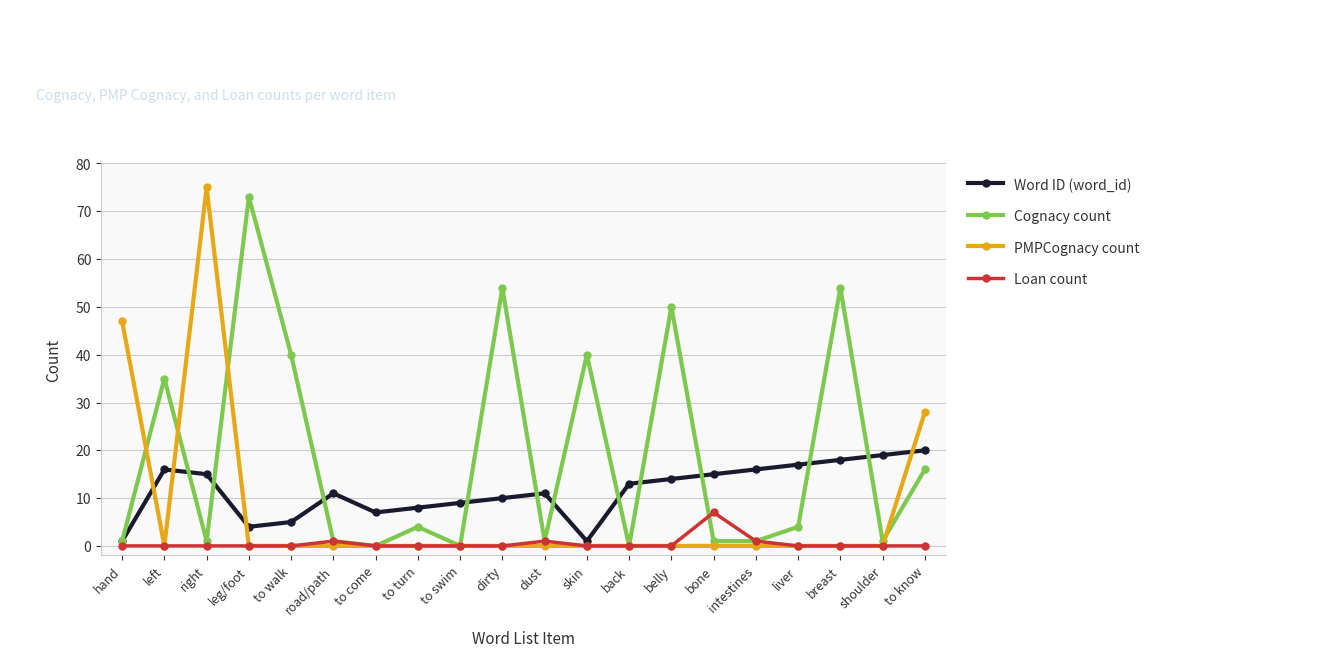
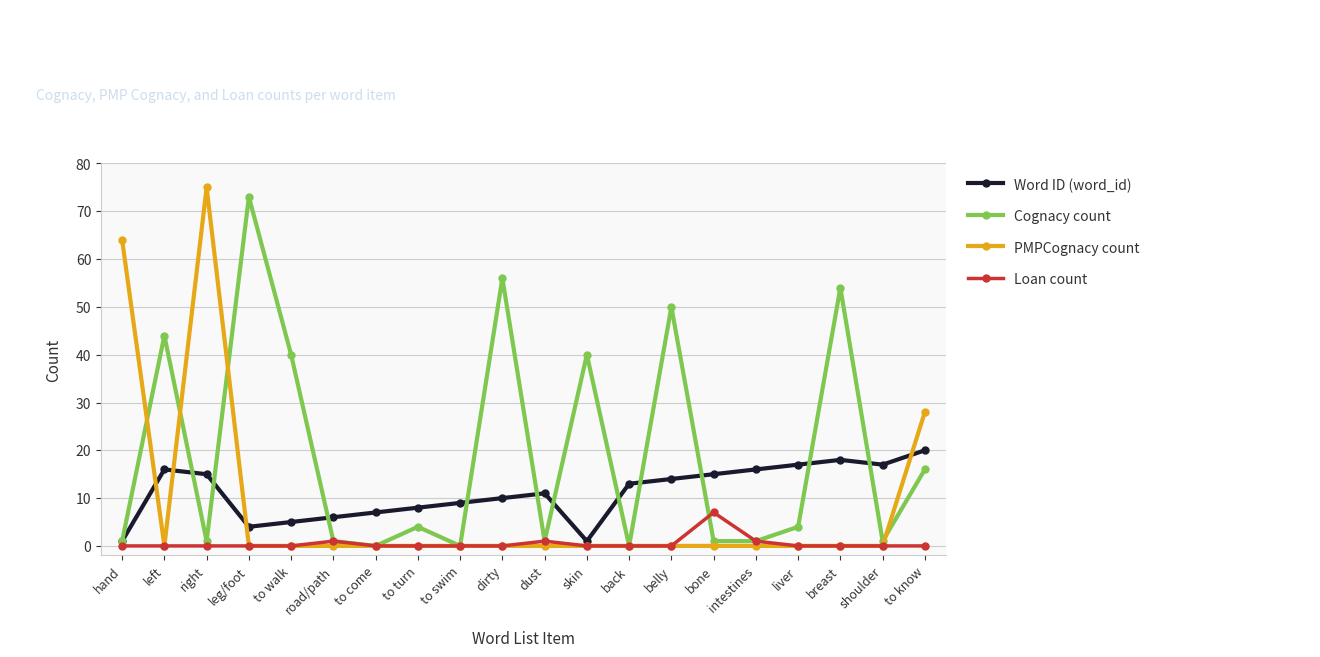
PMPCognacy count, hand: 47 -> 64
Cognacy count, left: 35 -> 44
Word ID (word_id), road/path: 11 -> 6
Cognacy count, dirty: 54 -> 56
Word ID (word_id), shoulder: 19 -> 17
